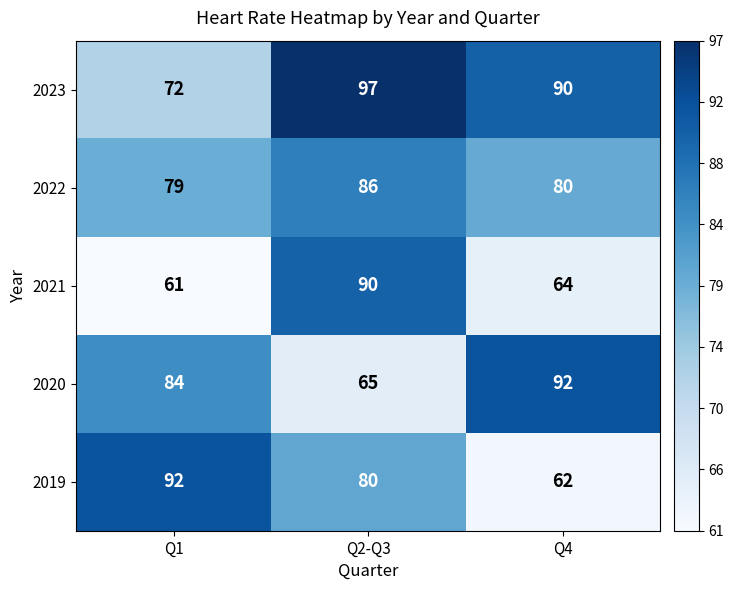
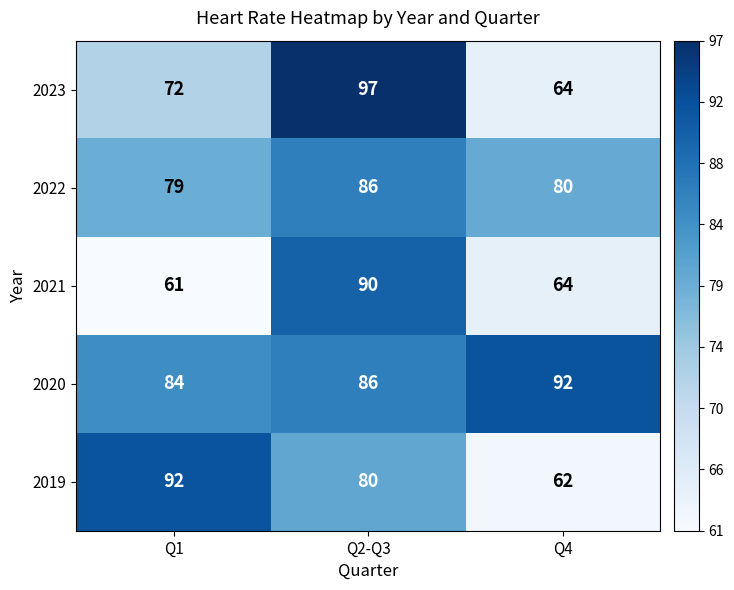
2023, Q4: 90 -> 64
2020, Q2-Q3: 65 -> 86
